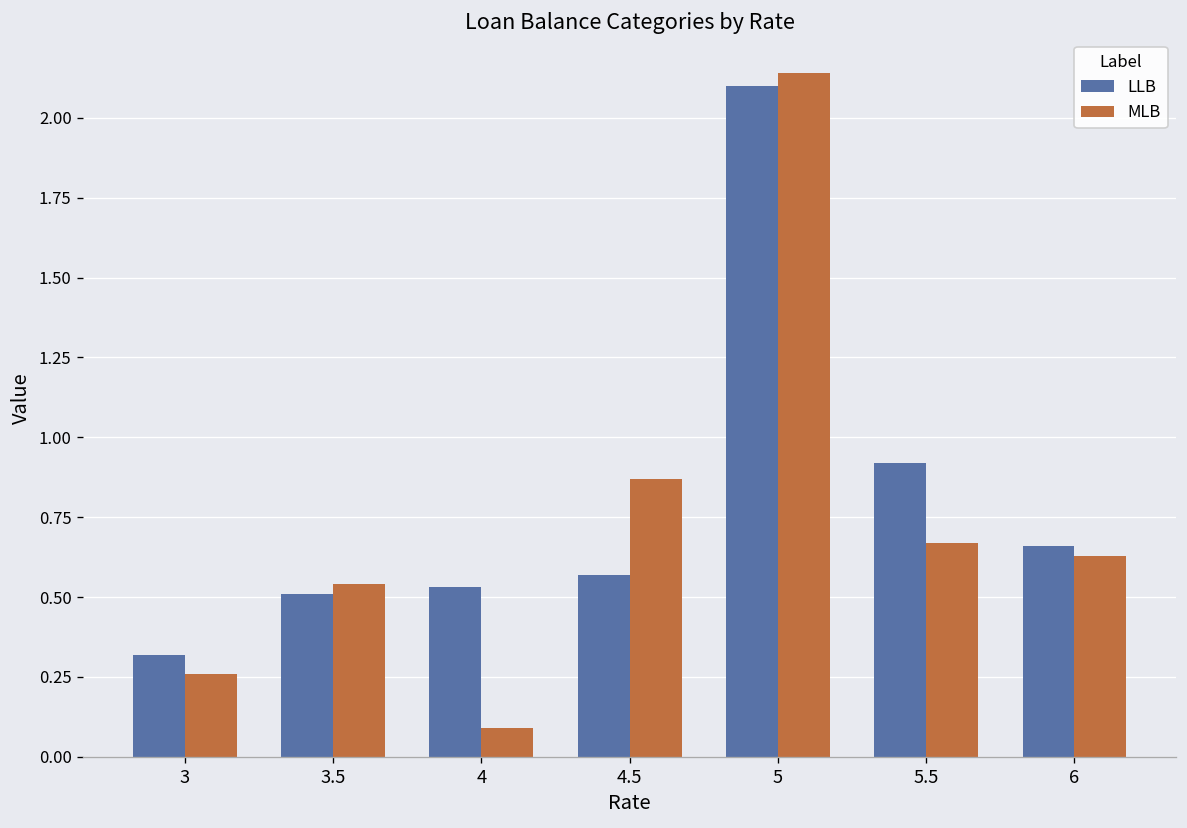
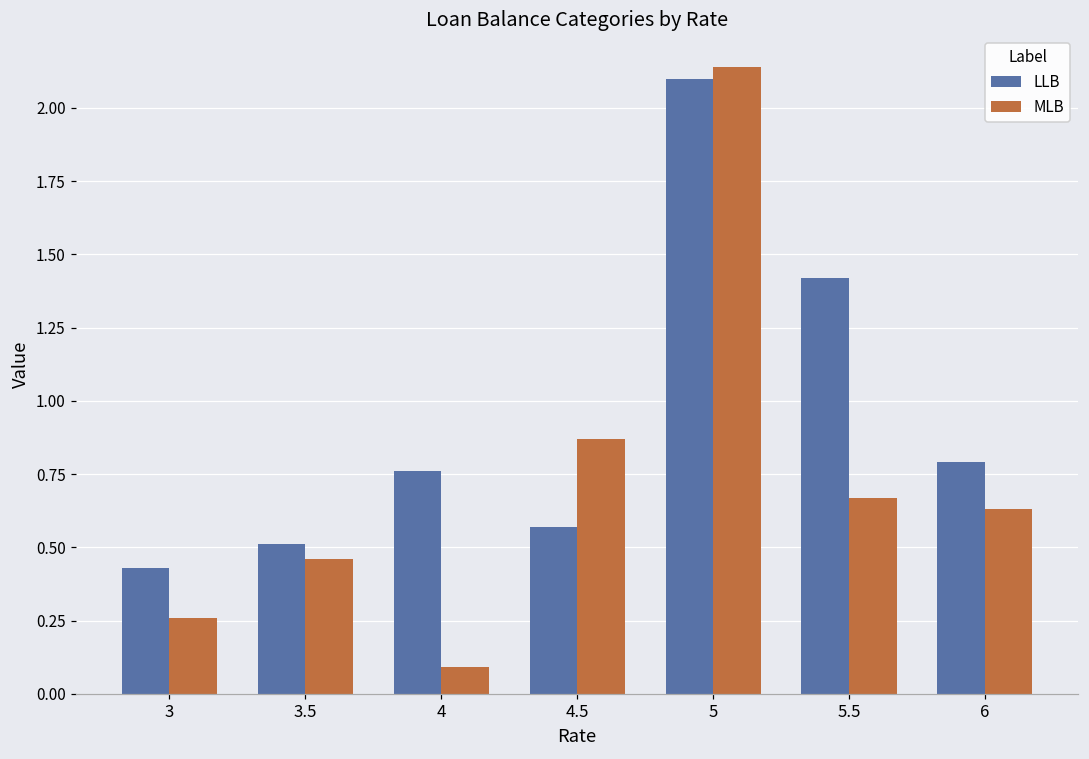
LLB, 3: 0.32 -> 0.43
MLB, 3.5: 0.54 -> 0.46
LLB, 4: 0.53 -> 0.76
LLB, 5.5: 0.92 -> 1.42
LLB, 6: 0.66 -> 0.79
